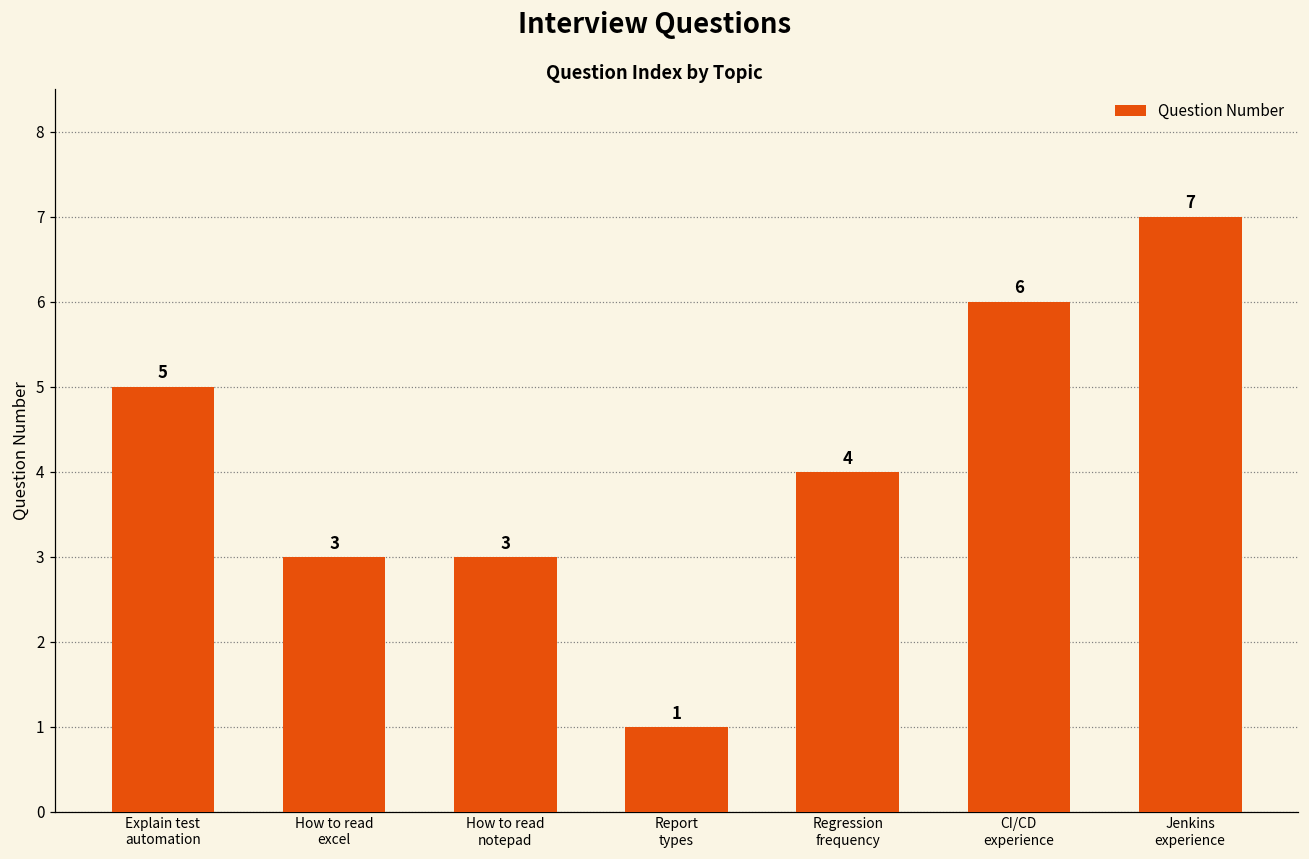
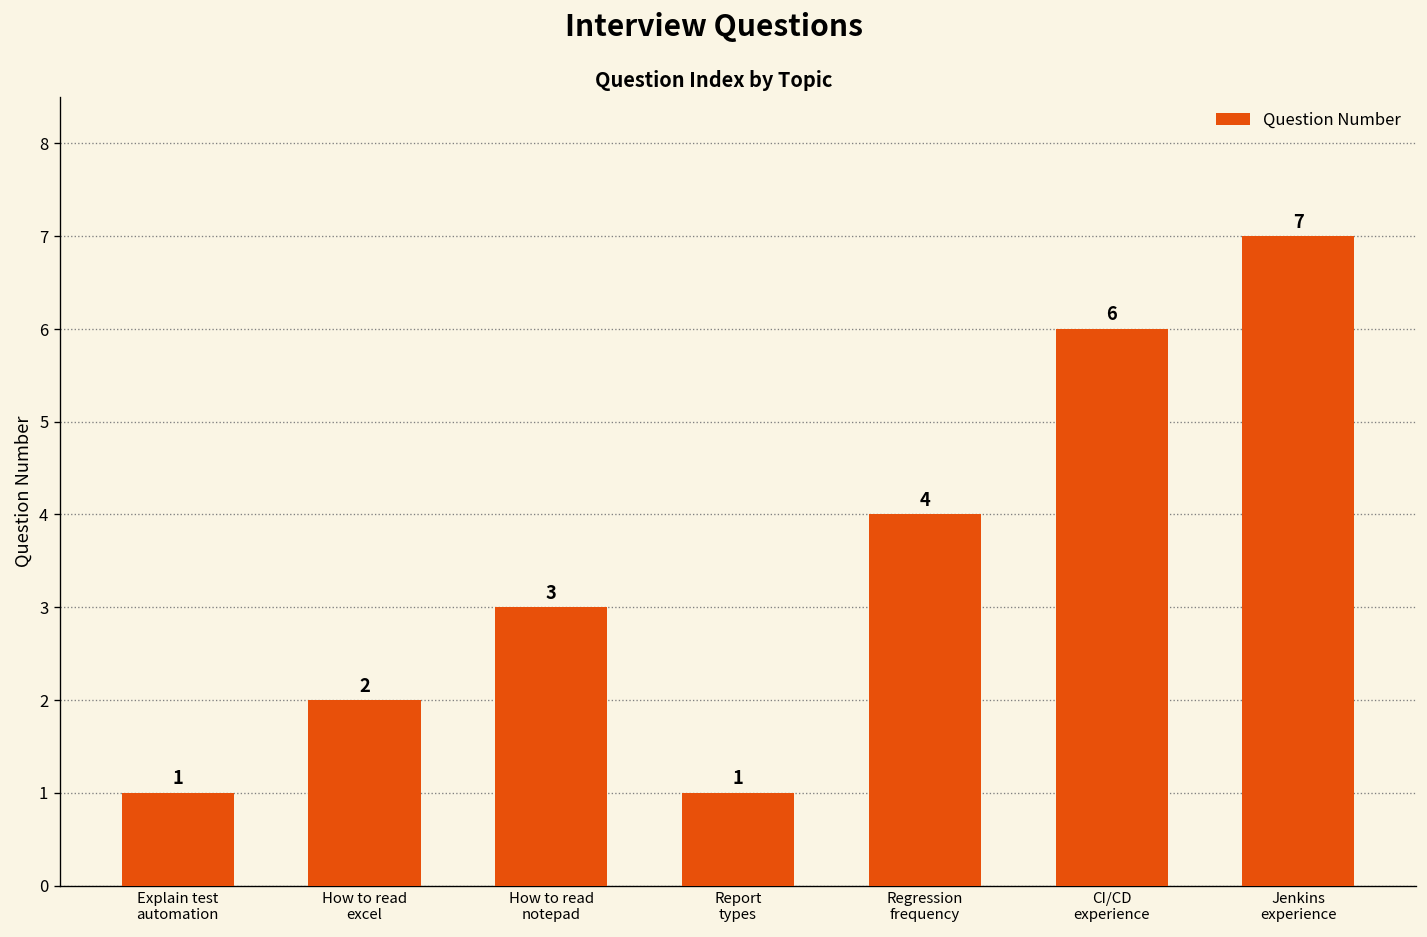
Explain test automation: 5 -> 1
How to read excel: 3 -> 2
